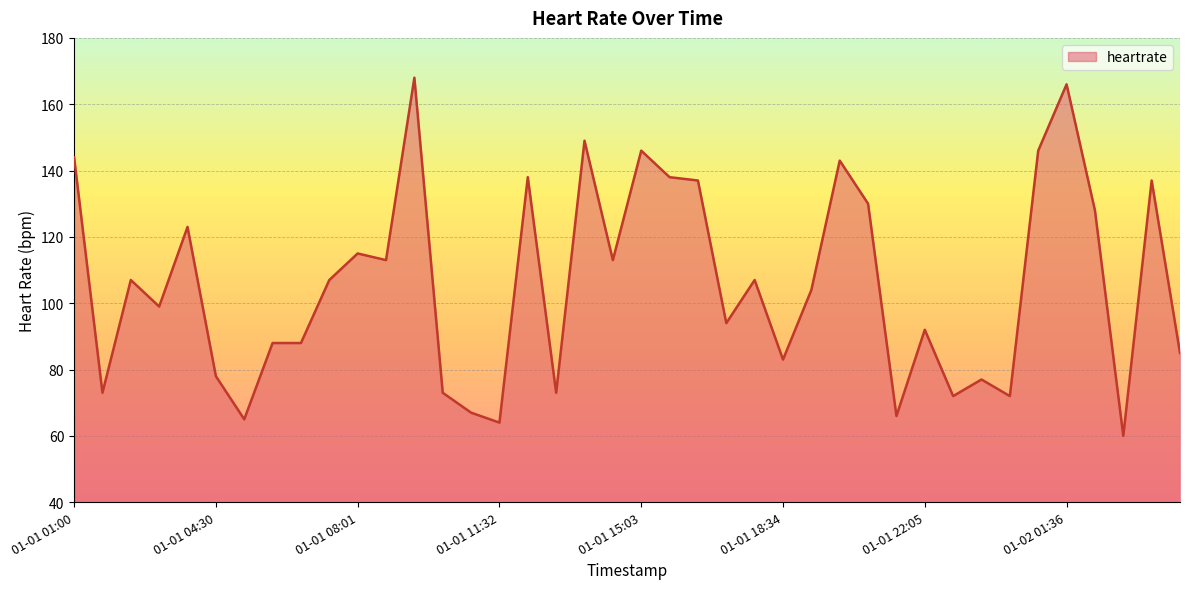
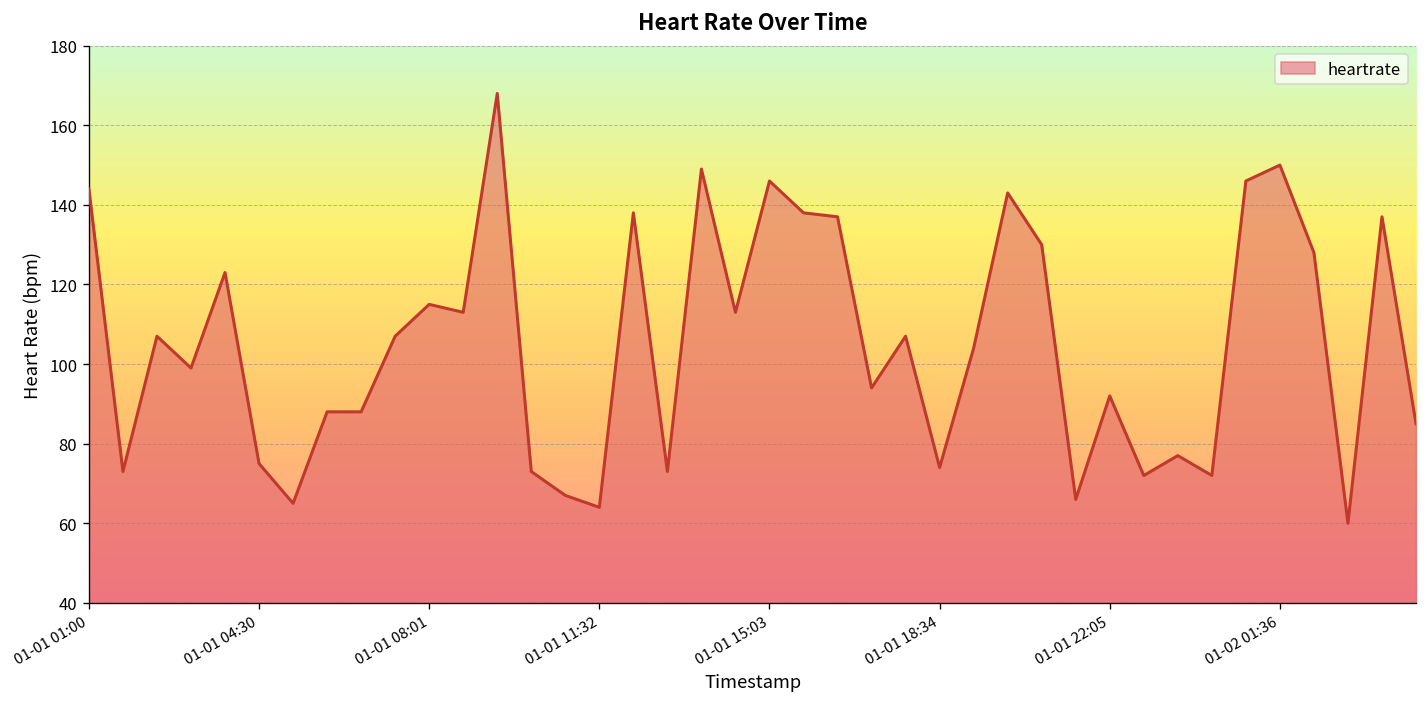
01-01 04:30: 78 -> 75
01-01 18:34: 83 -> 74
01-02 01:36: 166 -> 150
